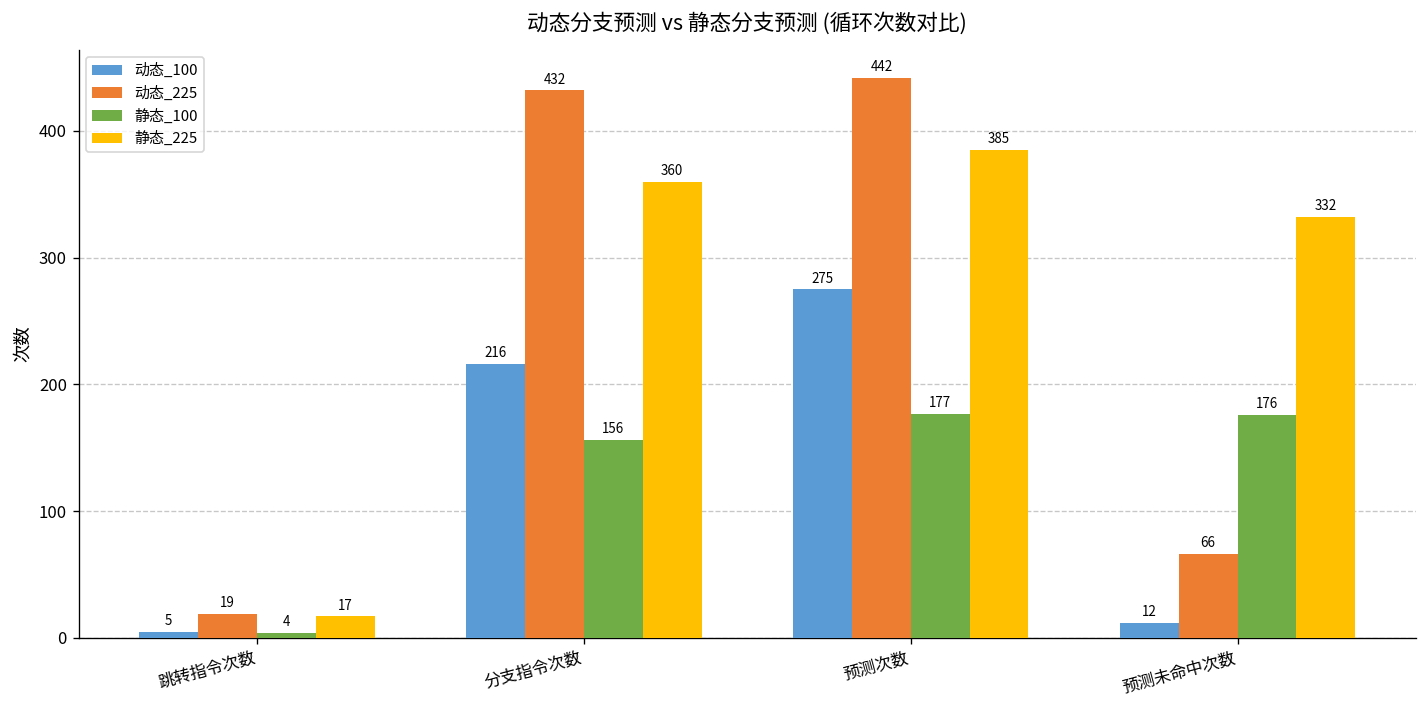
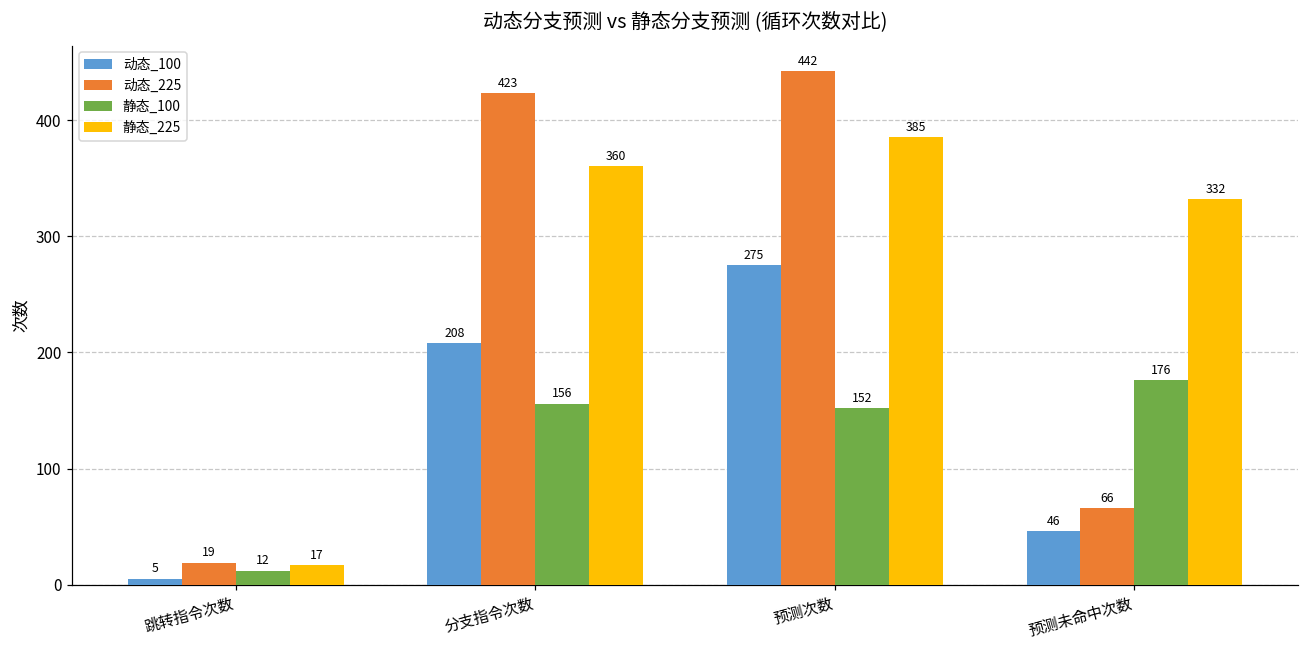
静态_100, 跳转指令次数: 4 -> 12
动态_100, 分支指令次数: 216 -> 208
动态_225, 分支指令次数: 432 -> 423
静态_100, 预测次数: 177 -> 152
动态_100, 预测未命中次数: 12 -> 46
